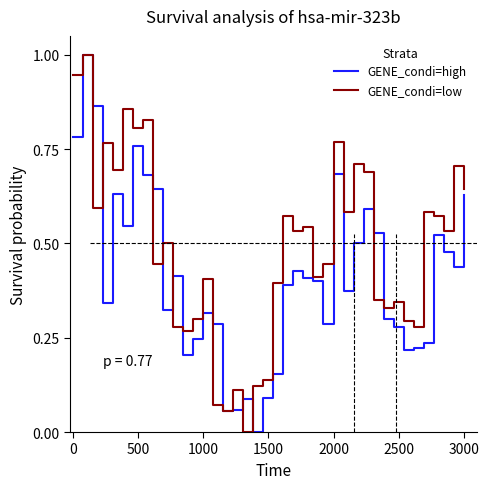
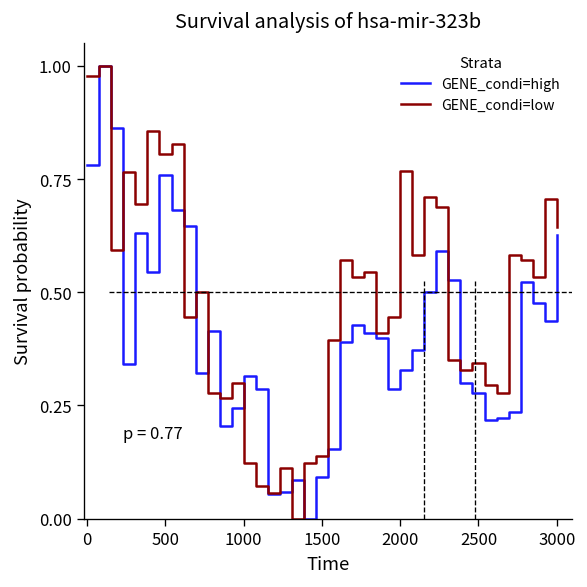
GENE_condi=low, 0: 0.95 -> 0.98
GENE_condi=low, 1000: 0.41 -> 0.12
GENE_condi=high, 2000: 0.68 -> 0.33
